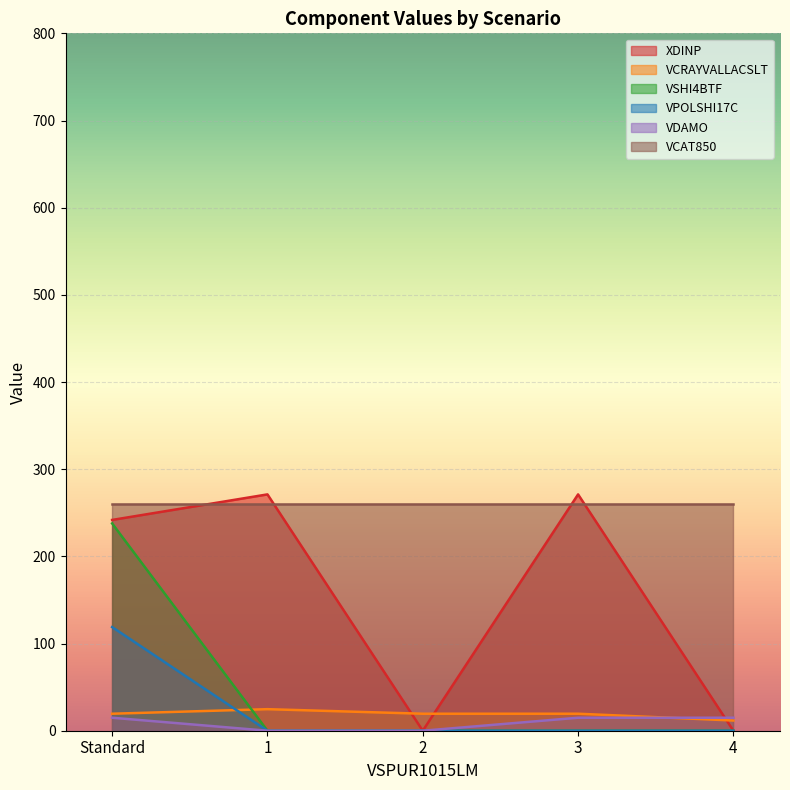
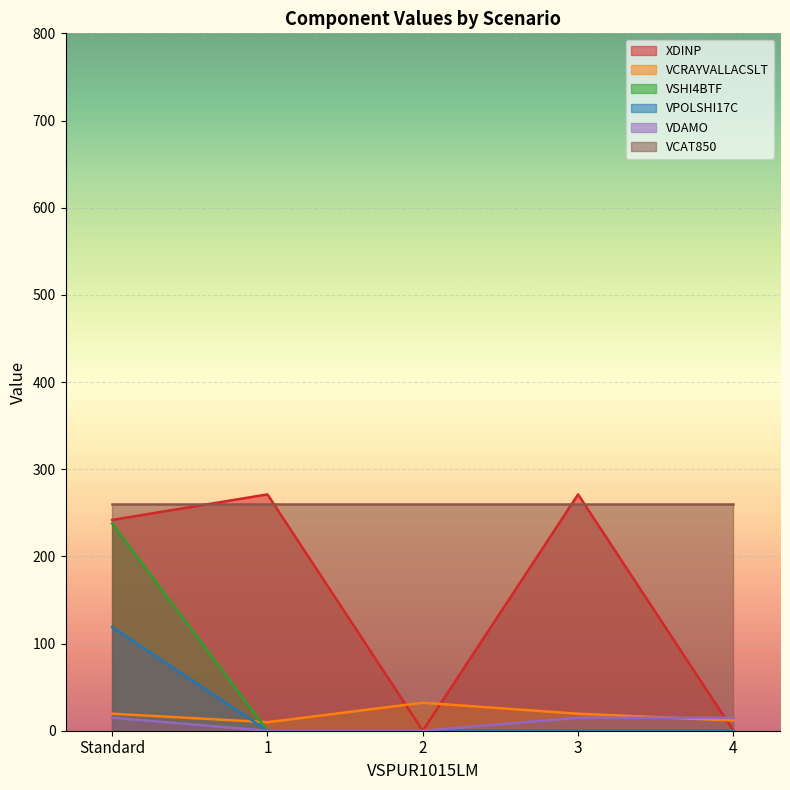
VCRAYVALLACSLT, 1: 20 -> 10
VCRAYVALLACSLT, 2: 20 -> 30
